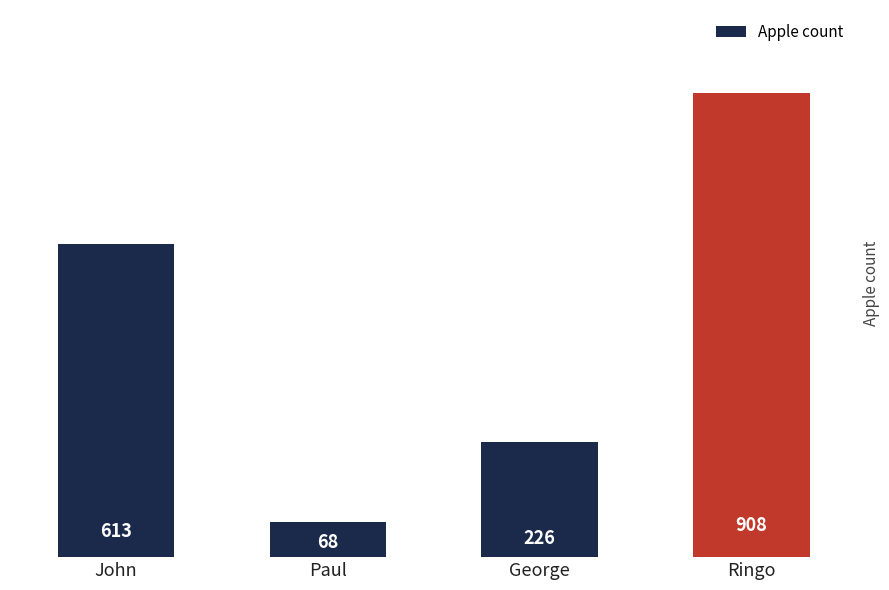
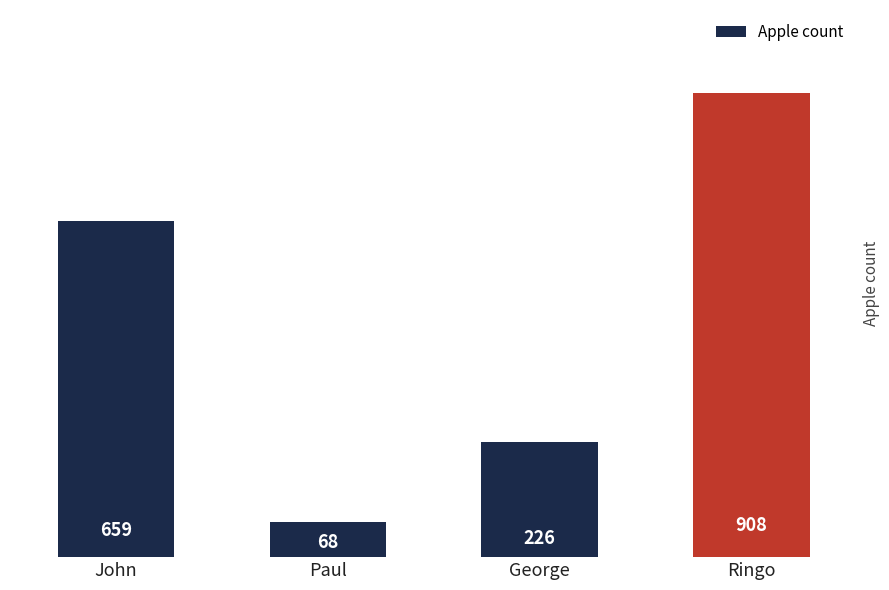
John: 613 -> 659
